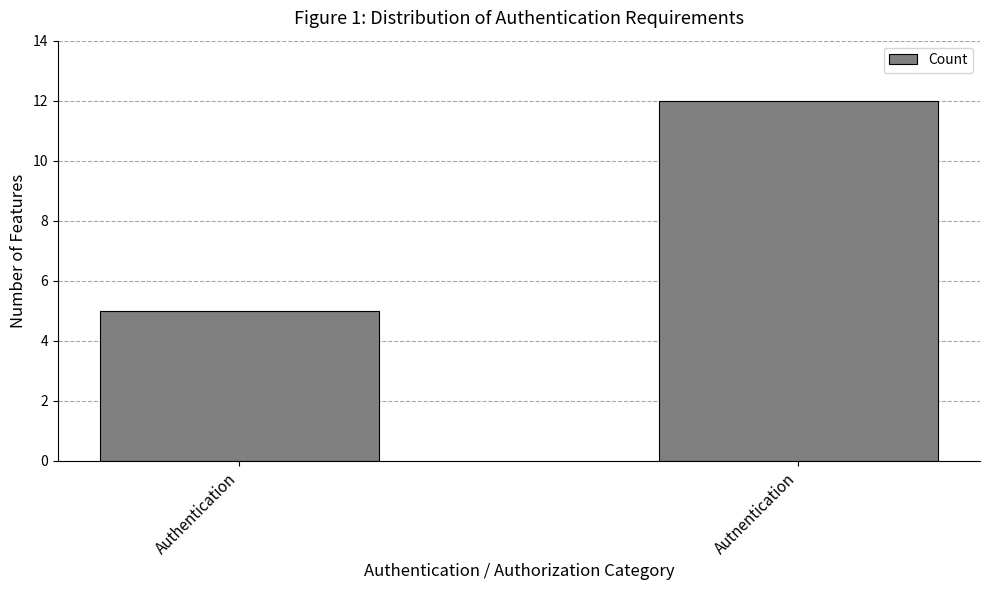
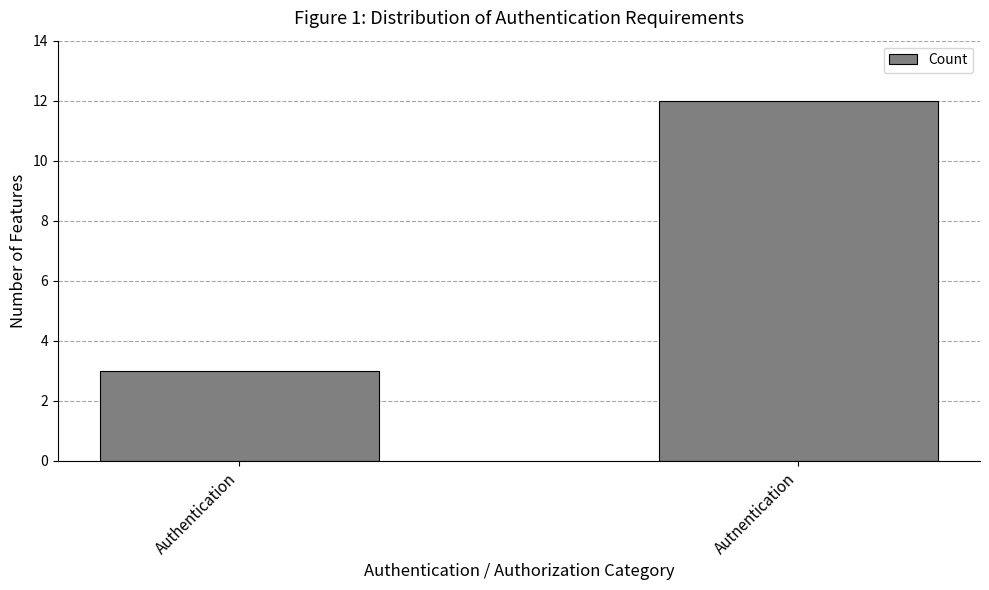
Authentication: 5 -> 3
